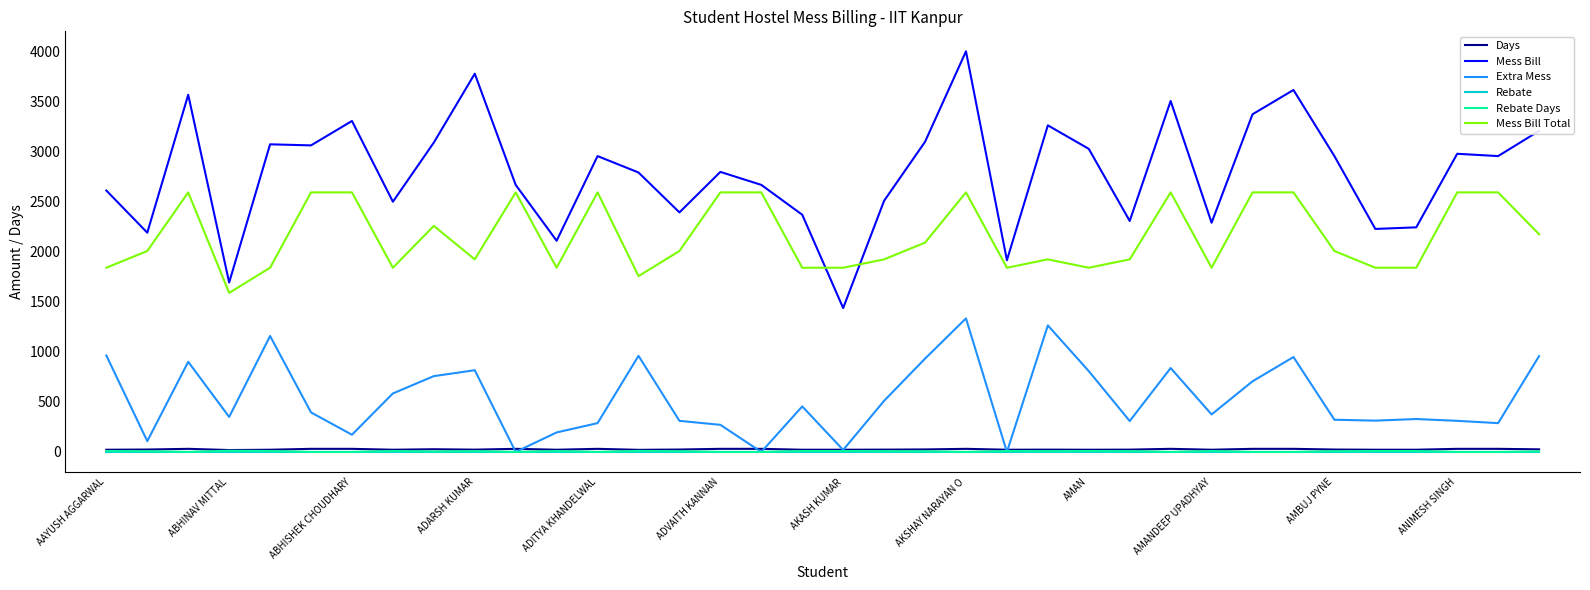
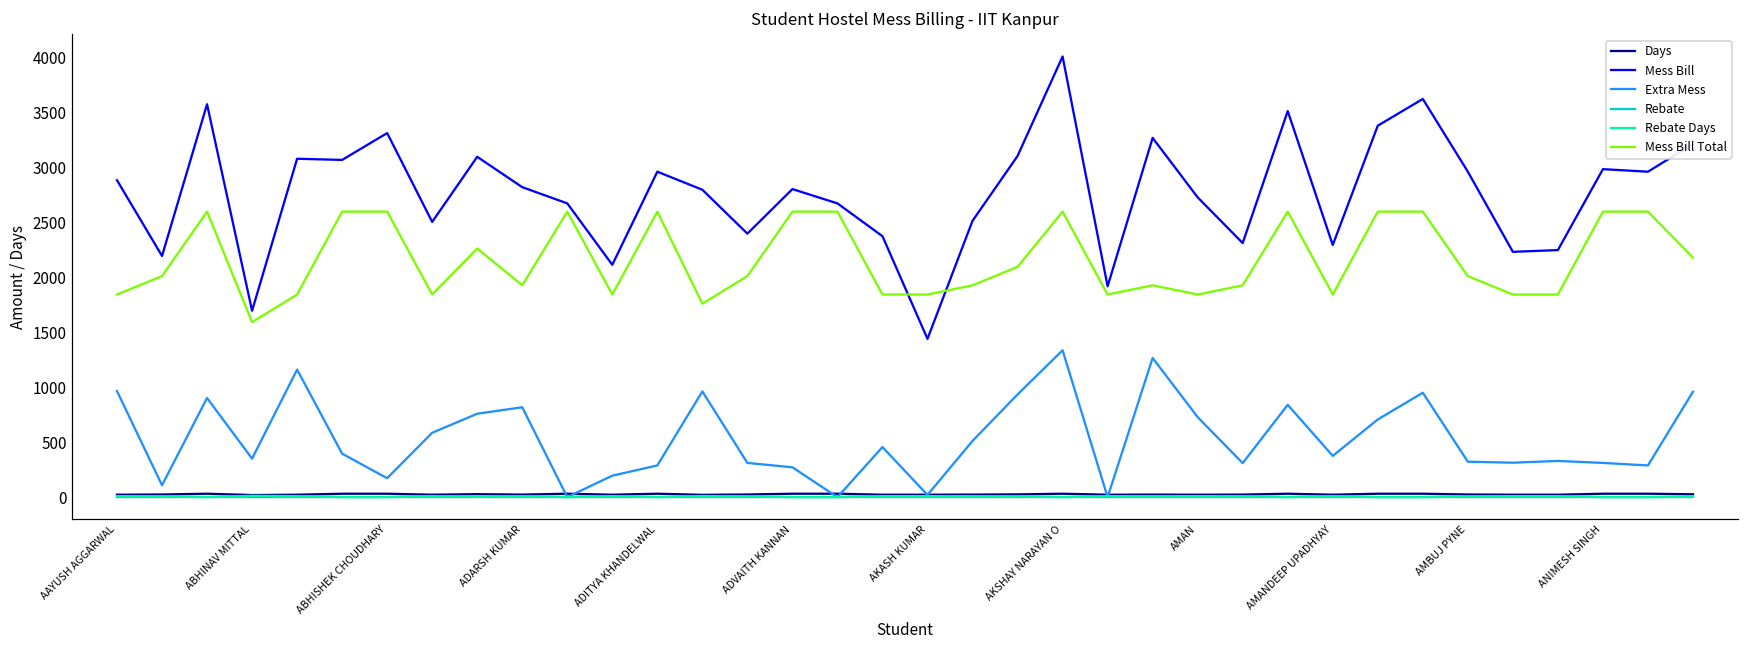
Mess Bill, AAYUSH AGGARWAL: 2610 -> 2880
Mess Bill, ADARSH KUMAR: 3780 -> 2820
Mess Bill, AMAN: 3030 -> 2720
Extra Mess, AMAN: 810 -> 730
